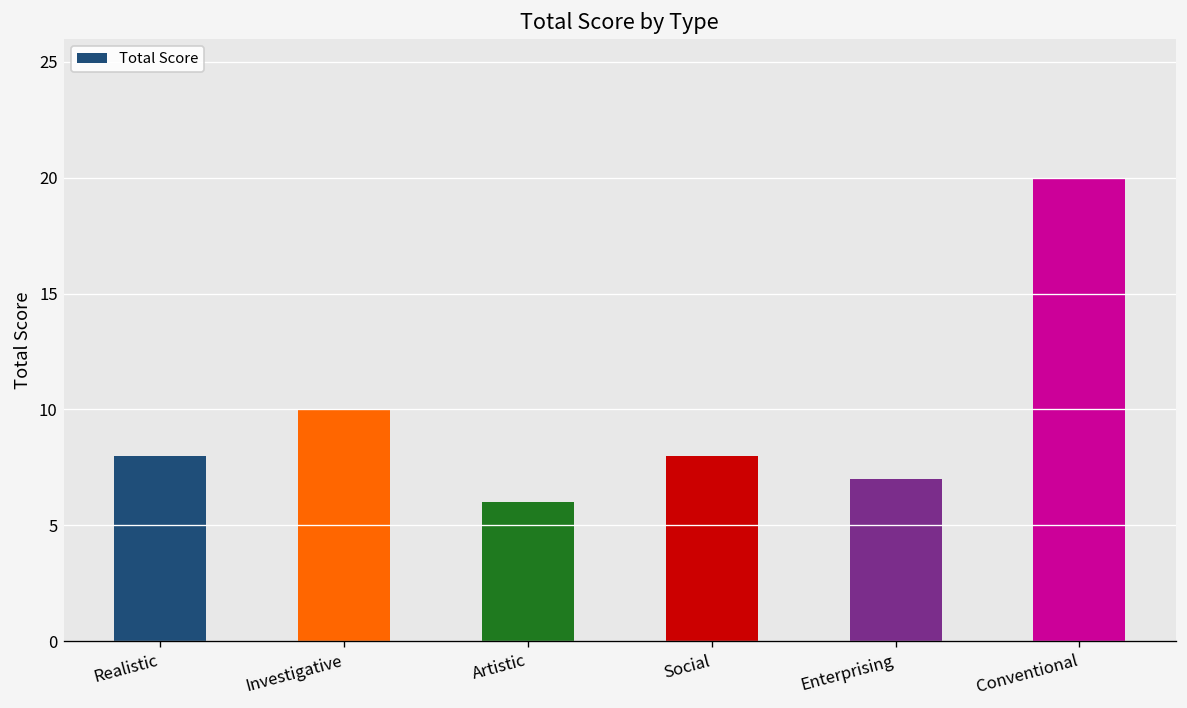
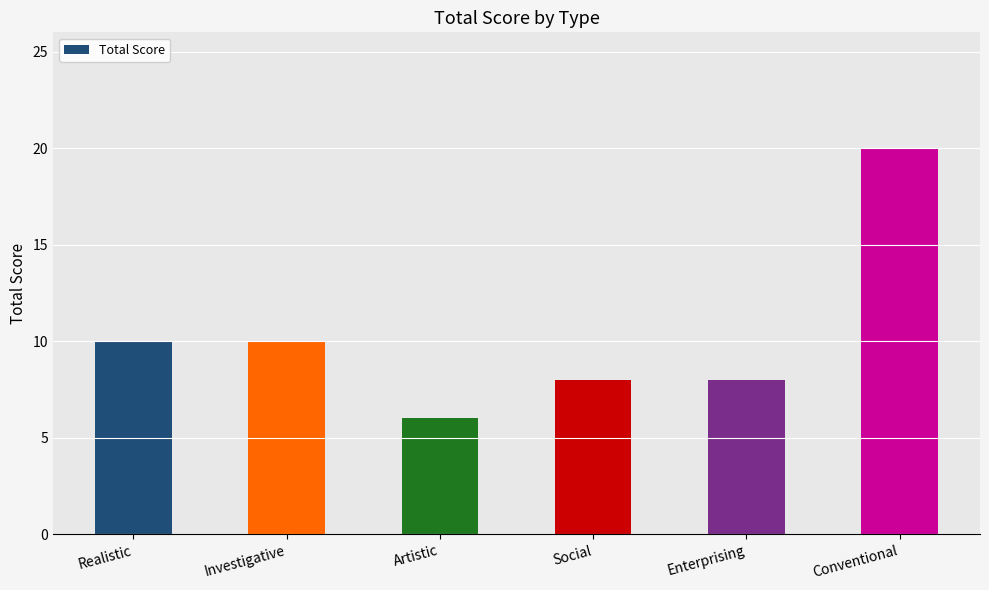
Realistic: 8 -> 10
Enterprising: 7 -> 8
